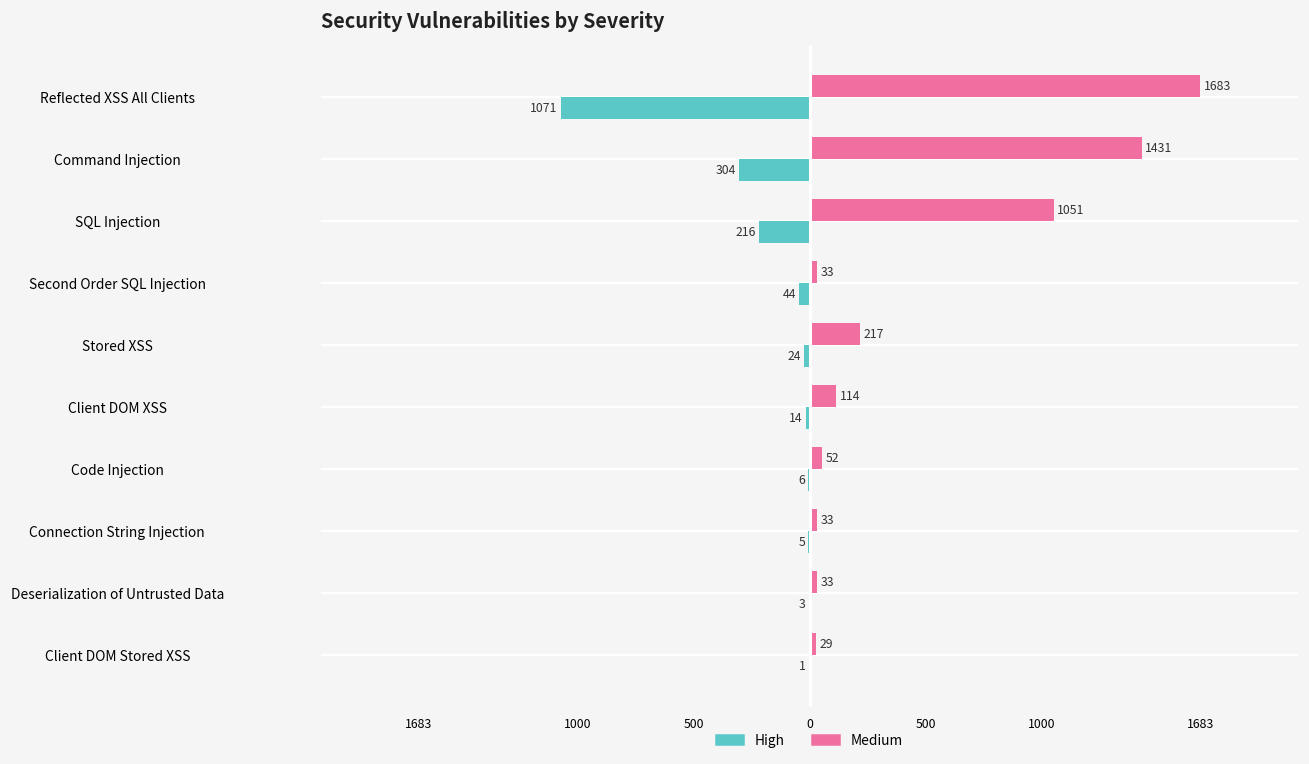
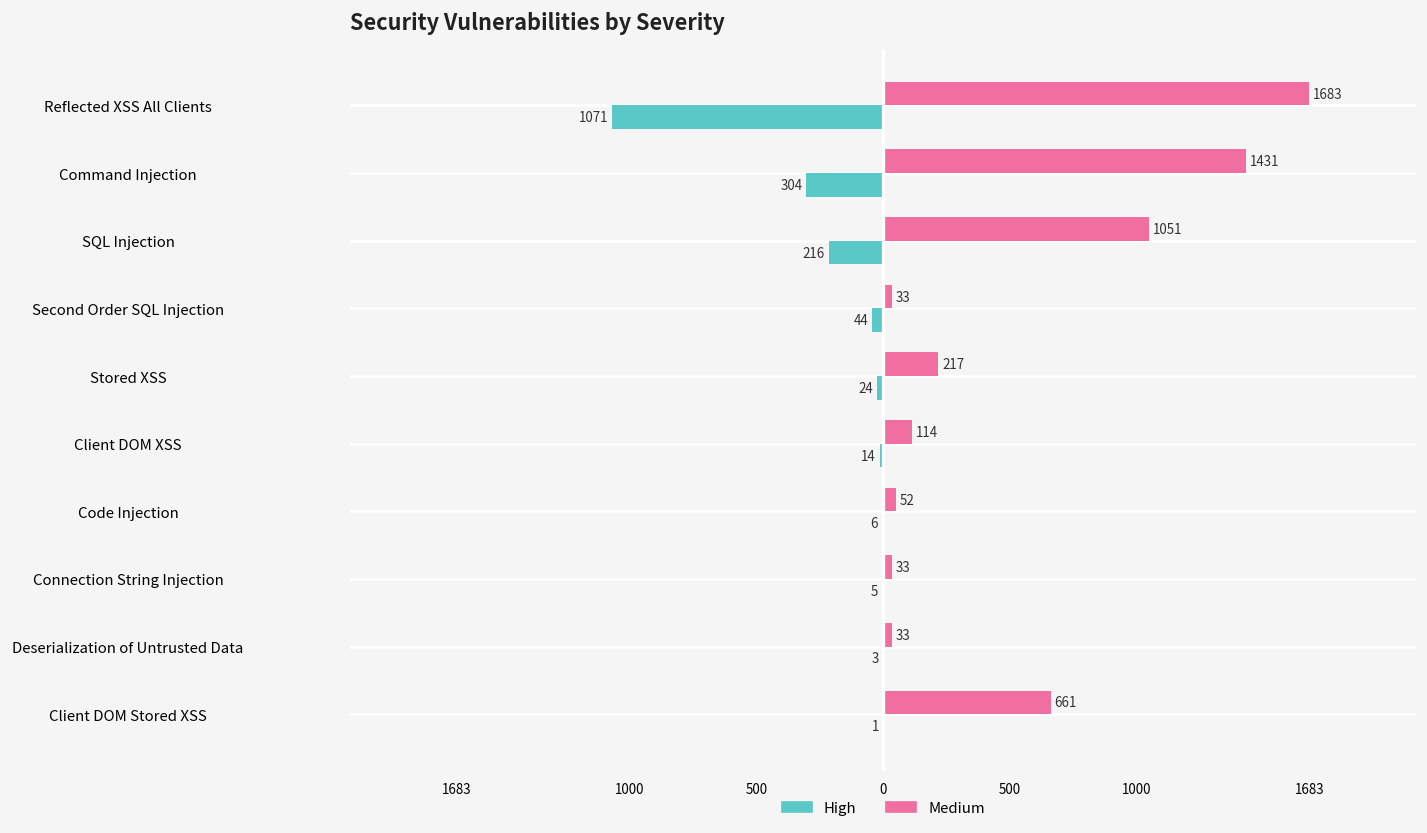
Medium, Client DOM Stored XSS: 29 -> 661
